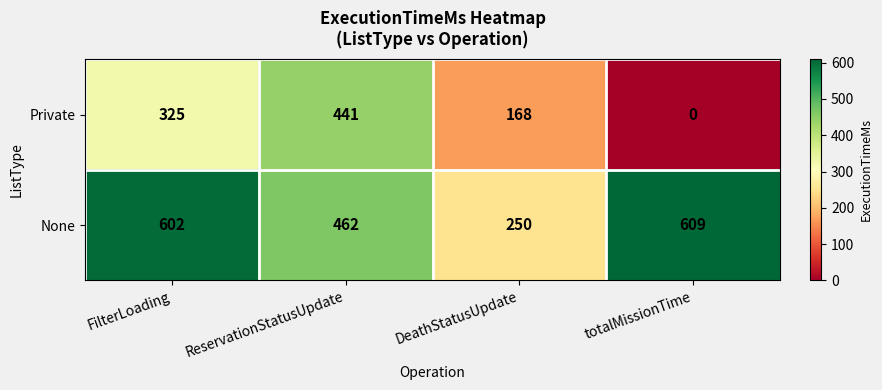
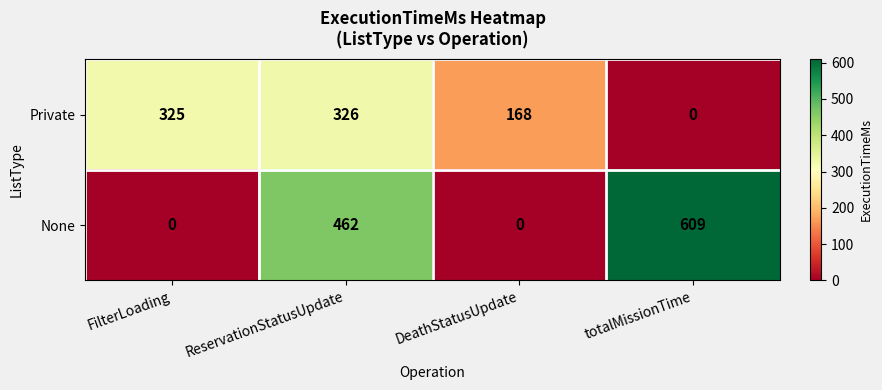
Private, ReservationStatusUpdate: 441 -> 326
None, FilterLoading: 602 -> 0
None, DeathStatusUpdate: 250 -> 0
